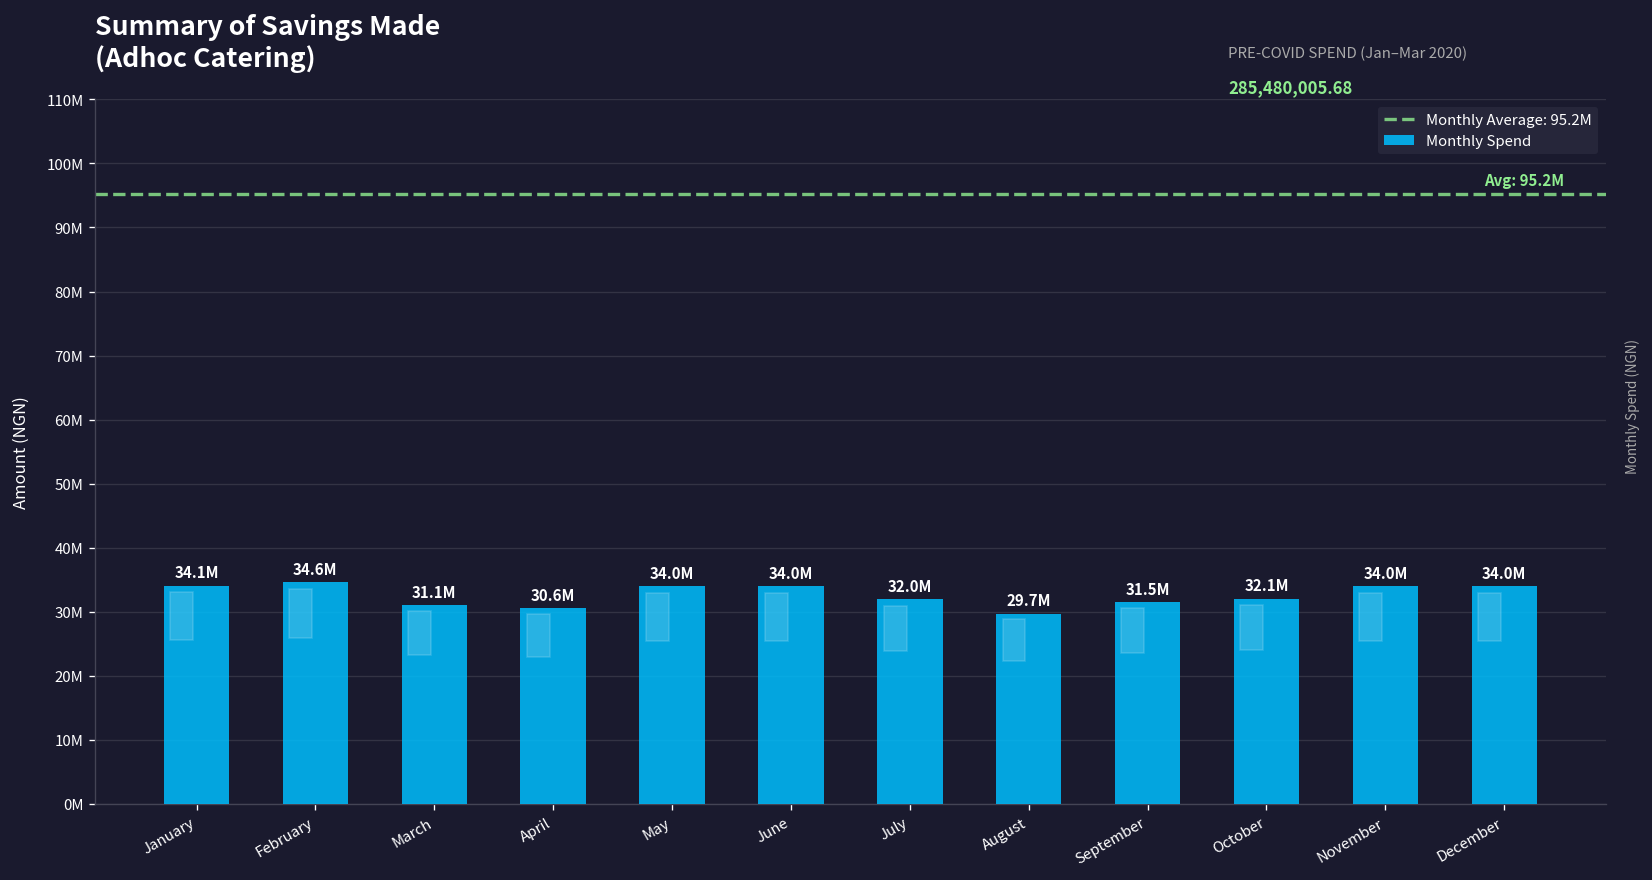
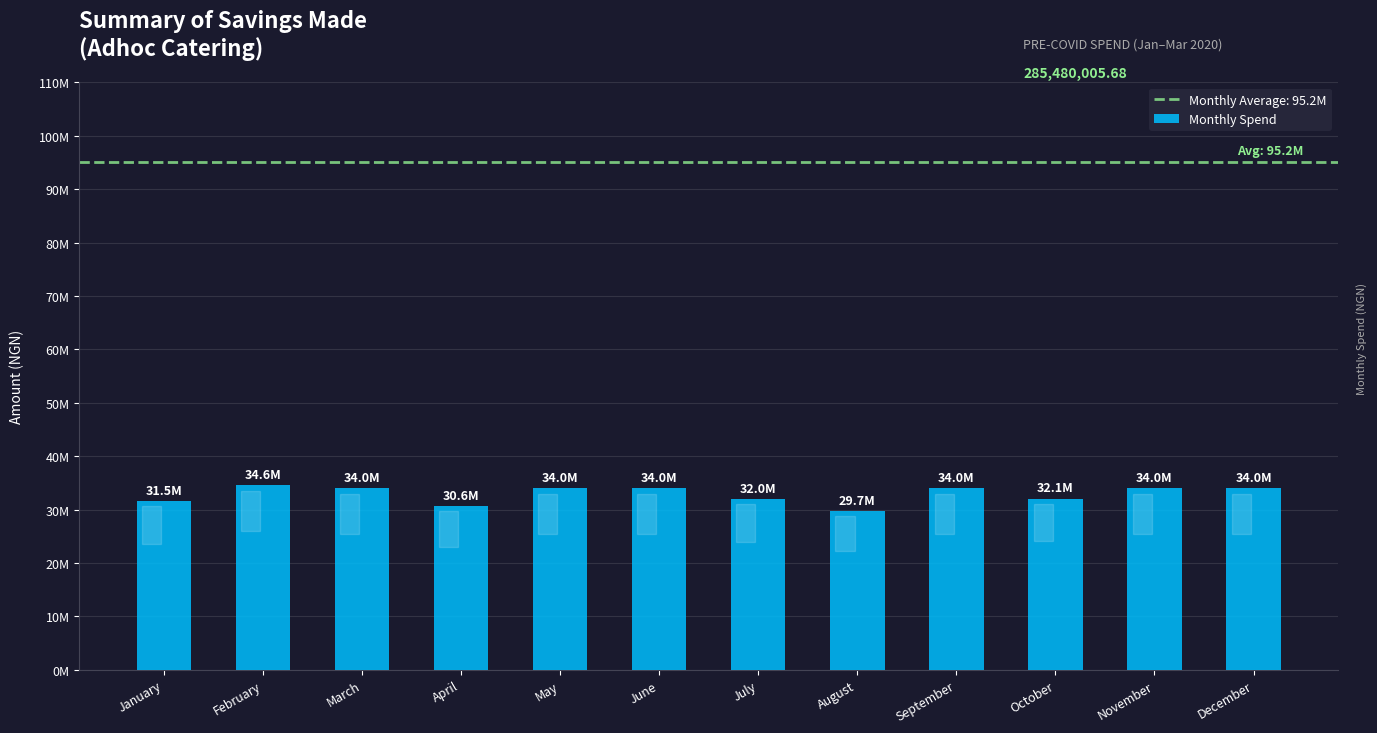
January: 34.1M -> 31.5M
March: 31.1M -> 34.0M
September: 31.5M -> 34.0M
